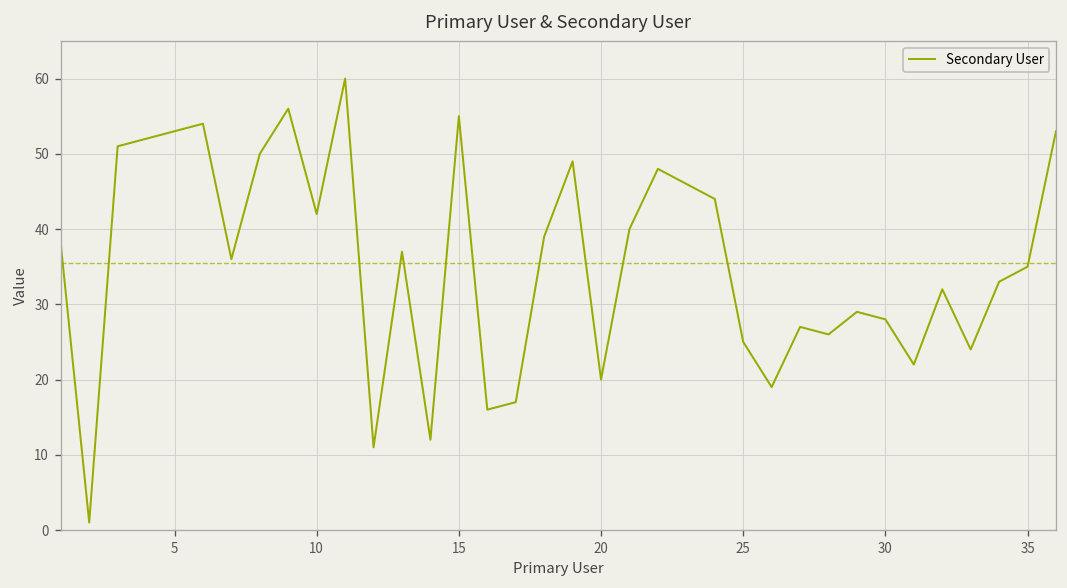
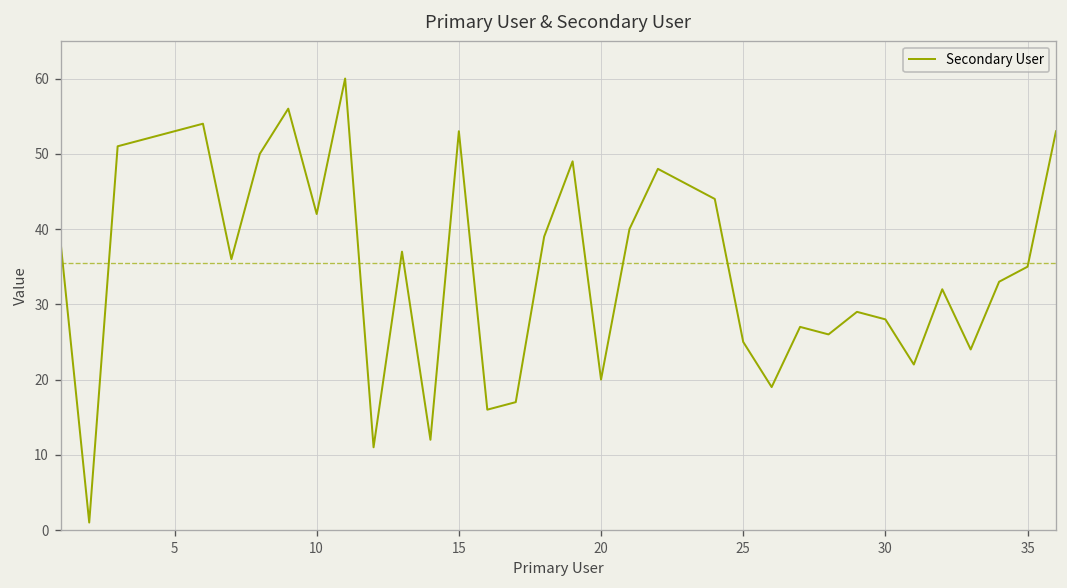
15: 55 -> 53
